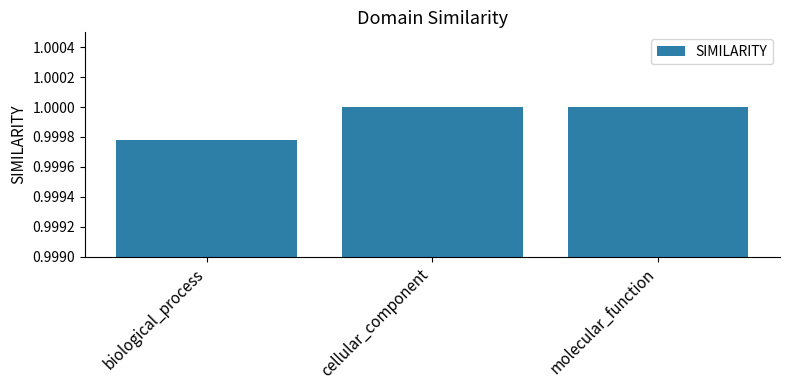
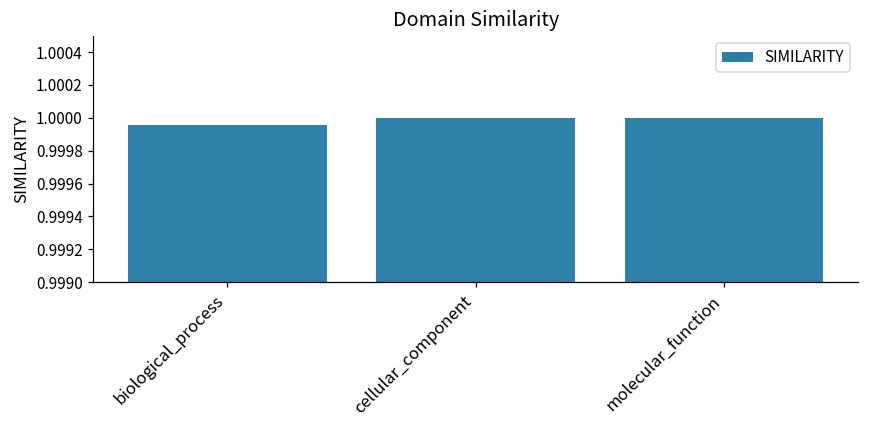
biological_process: 0.99978 -> 0.99995
